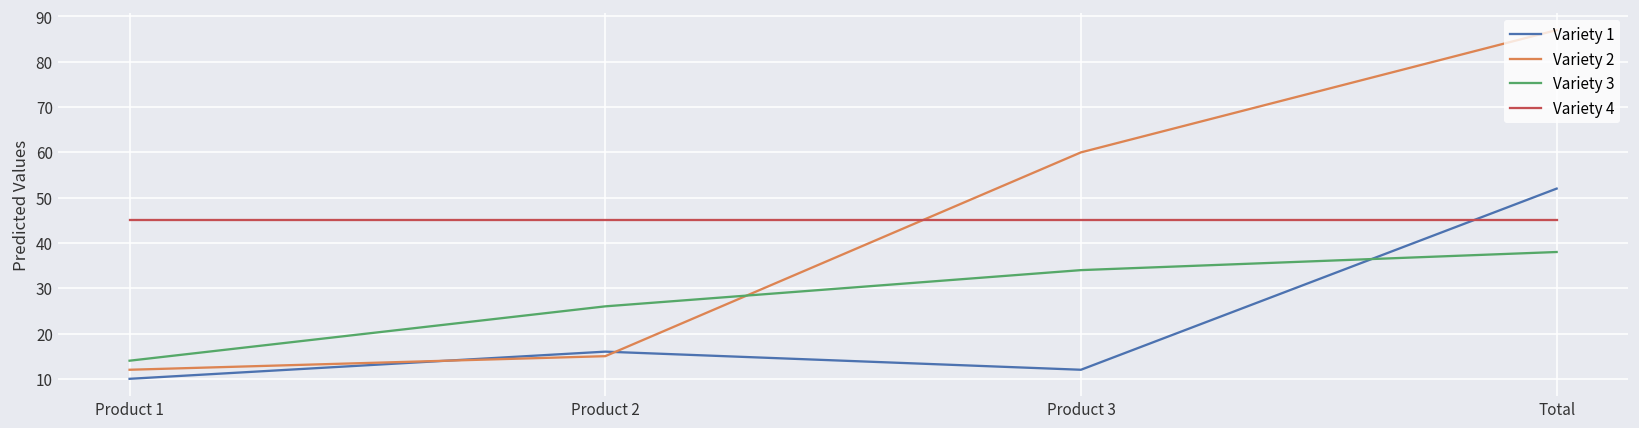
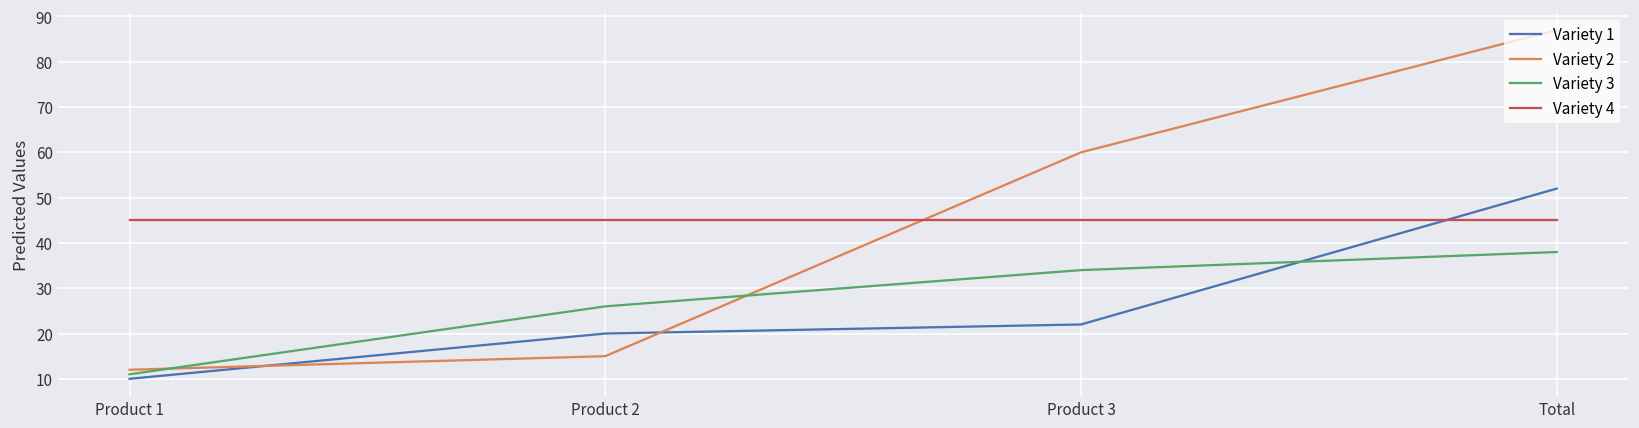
Variety 3, Product 1: 14 -> 11
Variety 1, Product 2: 16 -> 20
Variety 1, Product 3: 12 -> 22
